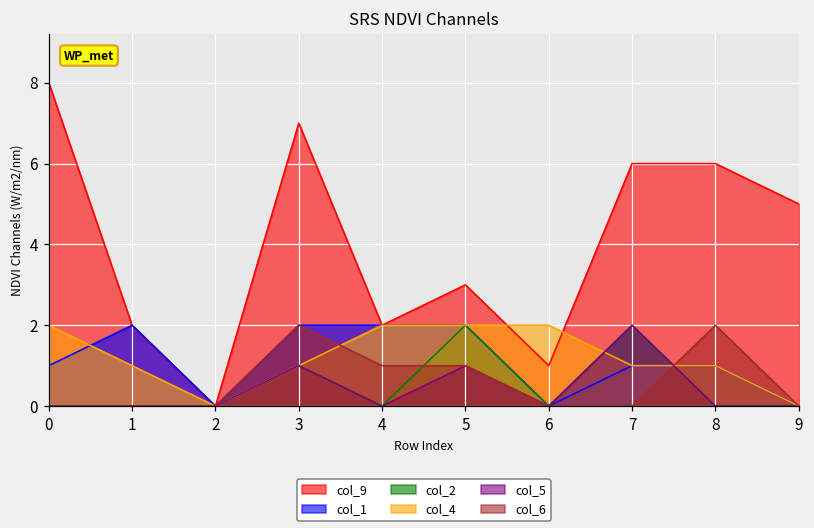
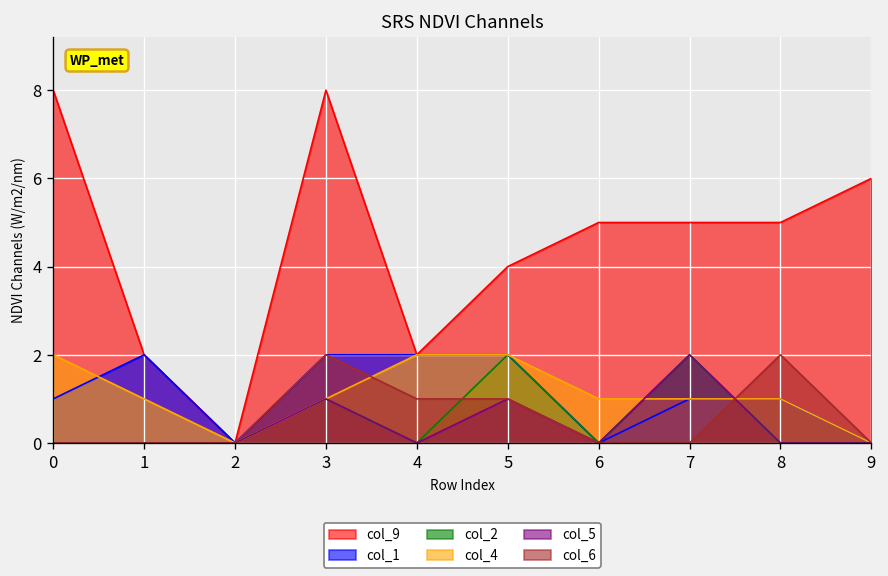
col_9, 3: 7 -> 8
col_9, 5: 3 -> 4
col_9, 6: 1 -> 5
col_4, 6: 2 -> 1
col_9, 7: 6 -> 5
col_9, 8: 6 -> 5
col_9, 9: 5 -> 6
